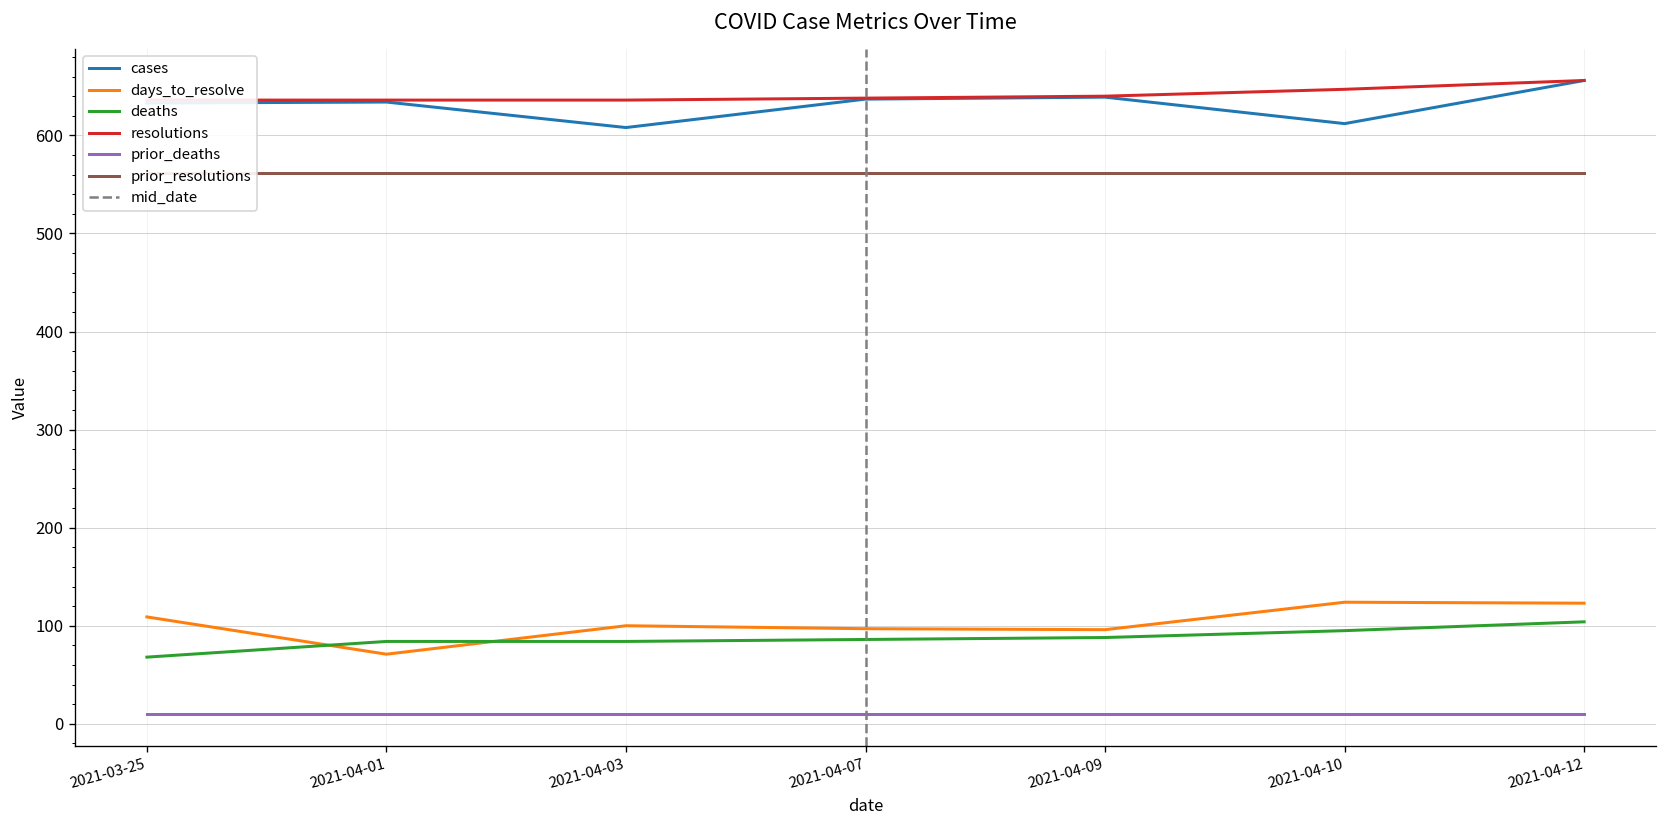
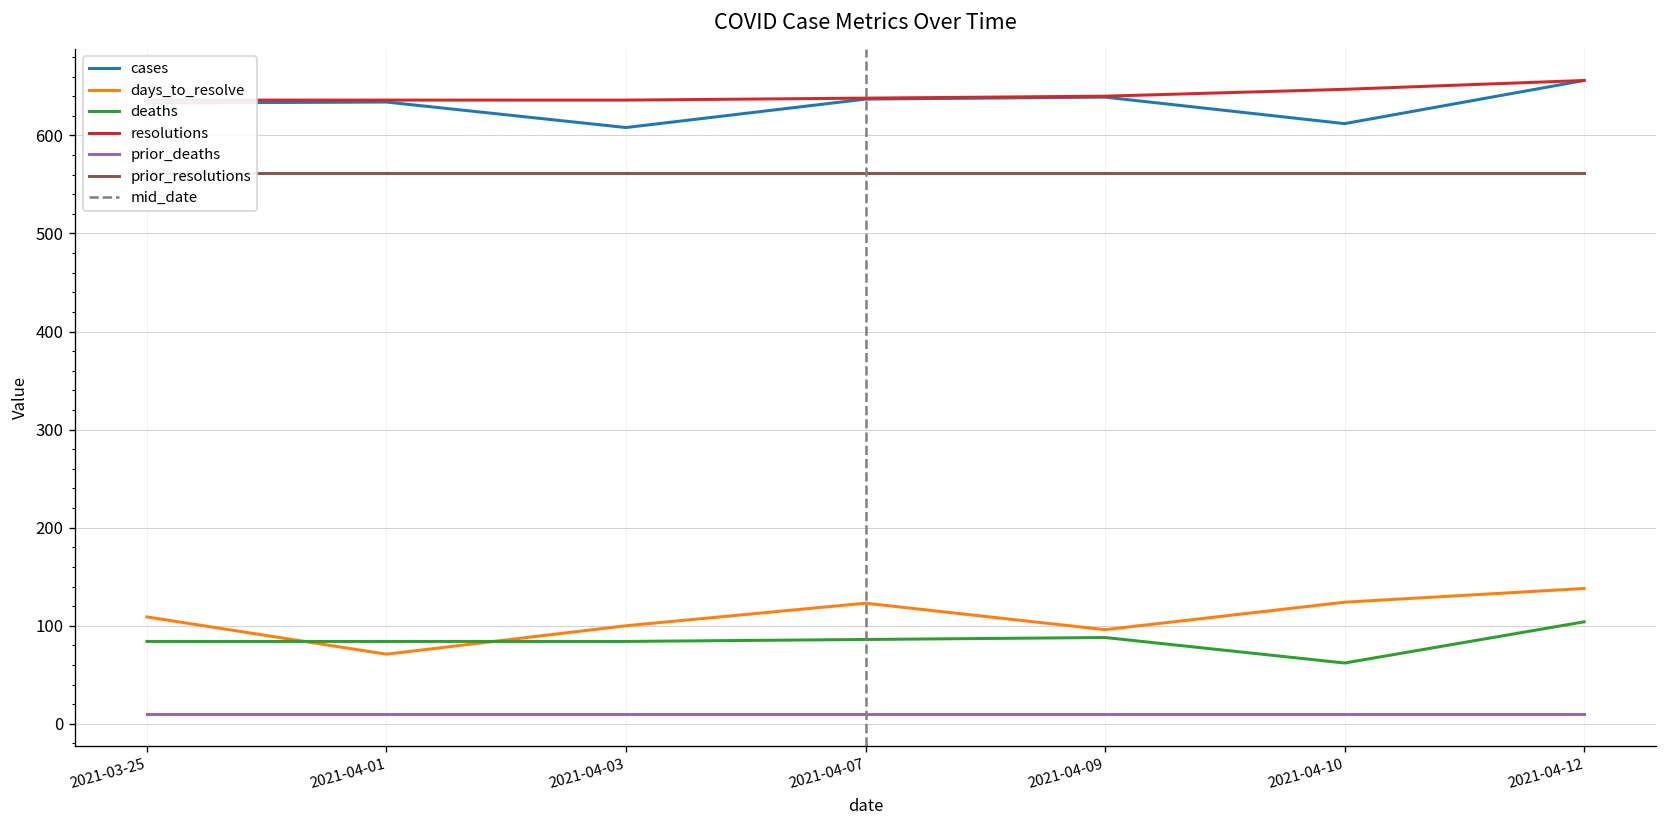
deaths, 2021-03-25: 70 -> 80
days_to_resolve, 2021-04-07: 100 -> 120
deaths, 2021-04-10: 100 -> 60
days_to_resolve, 2021-04-12: 120 -> 140
